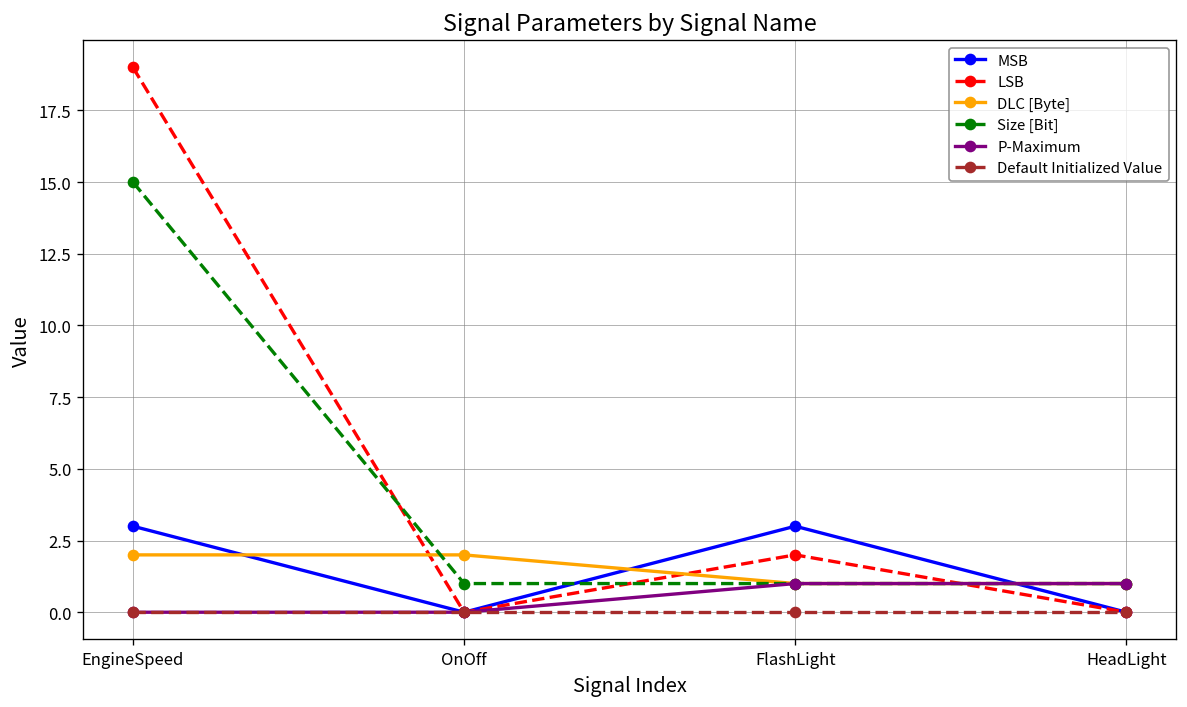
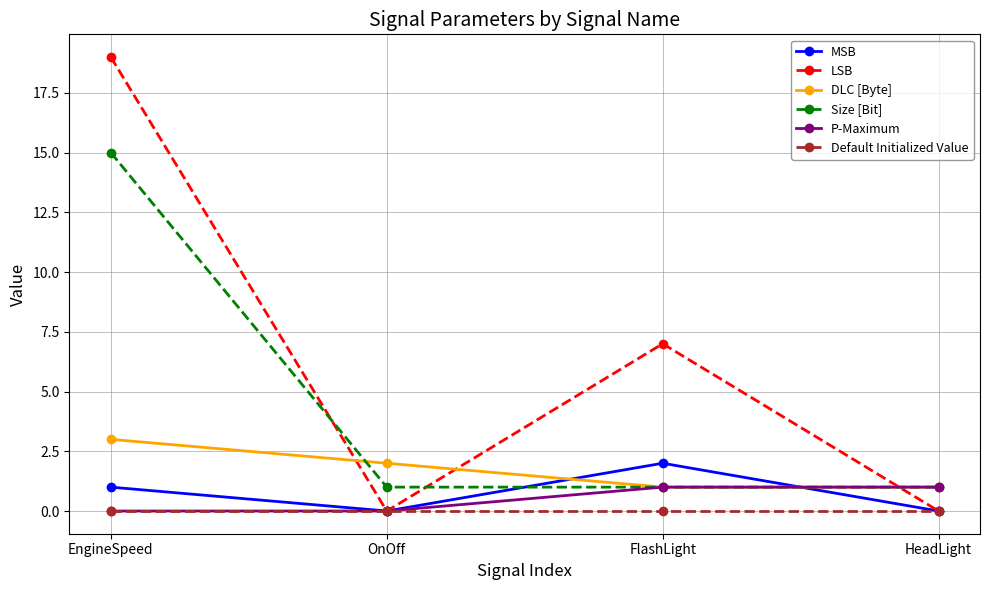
MSB, EngineSpeed: 3 -> 1
DLC [Byte], EngineSpeed: 2 -> 3
MSB, FlashLight: 3 -> 2
LSB, FlashLight: 2 -> 7
